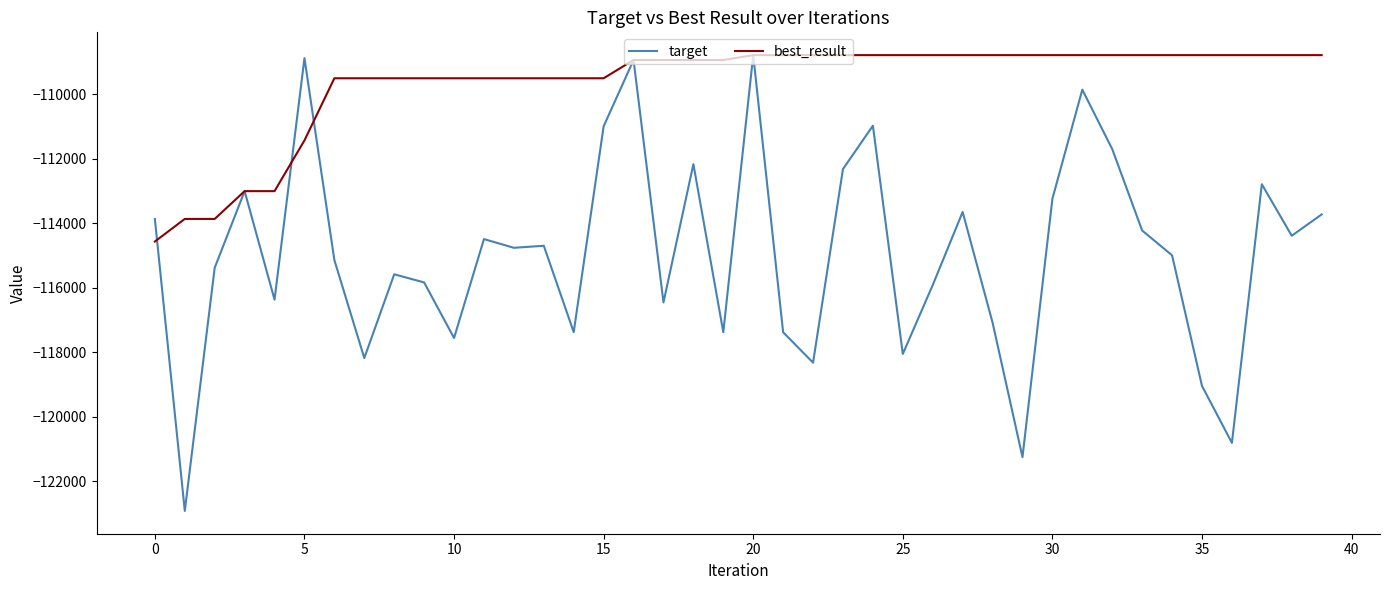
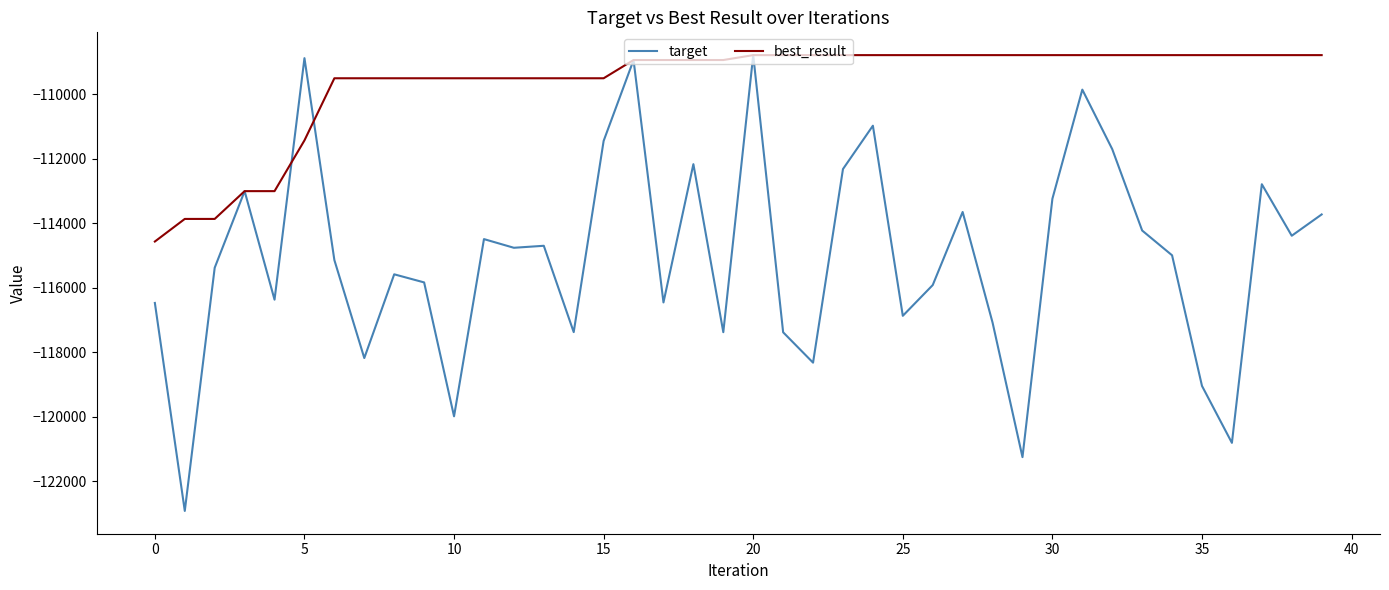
target, 0: -113900 -> -116500
target, 10: -117600 -> -120000
target, 15: -111000 -> -111500
target, 25: -118100 -> -116900
